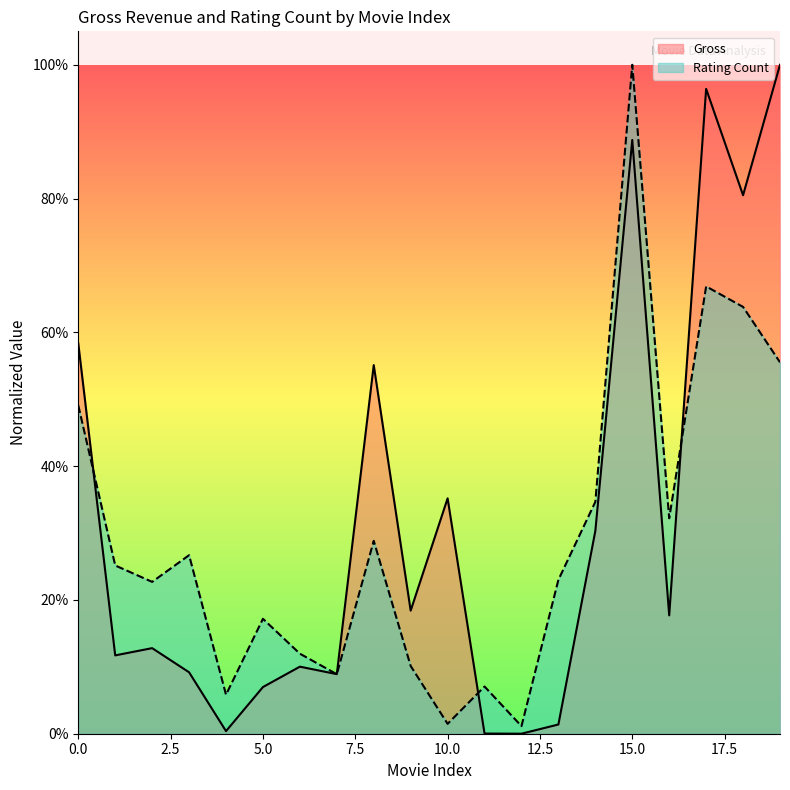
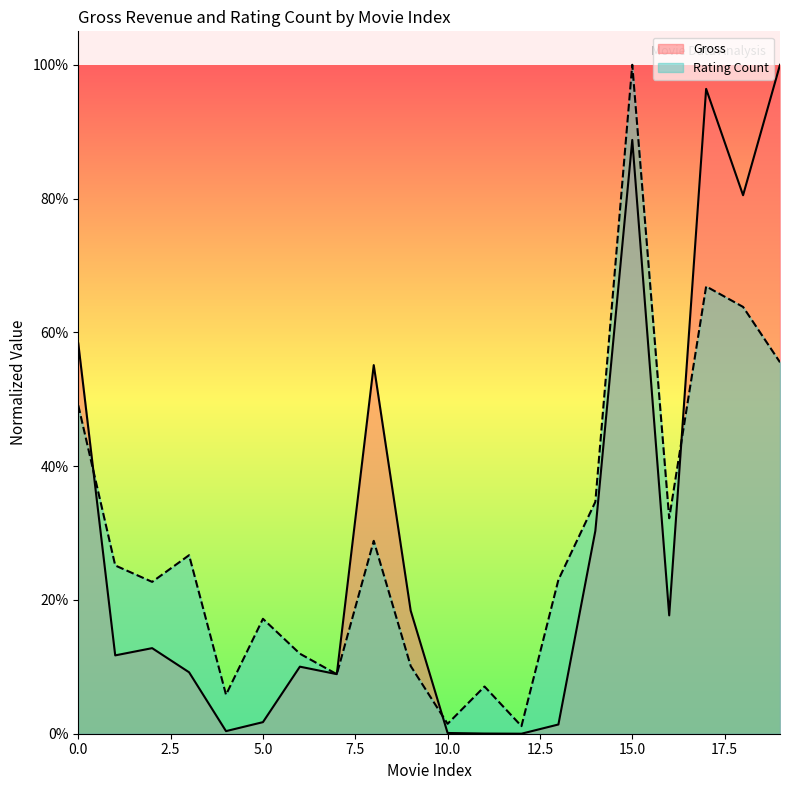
Gross, 5.0: 7% -> 2%
Gross, 10.0: 35% -> 0%
